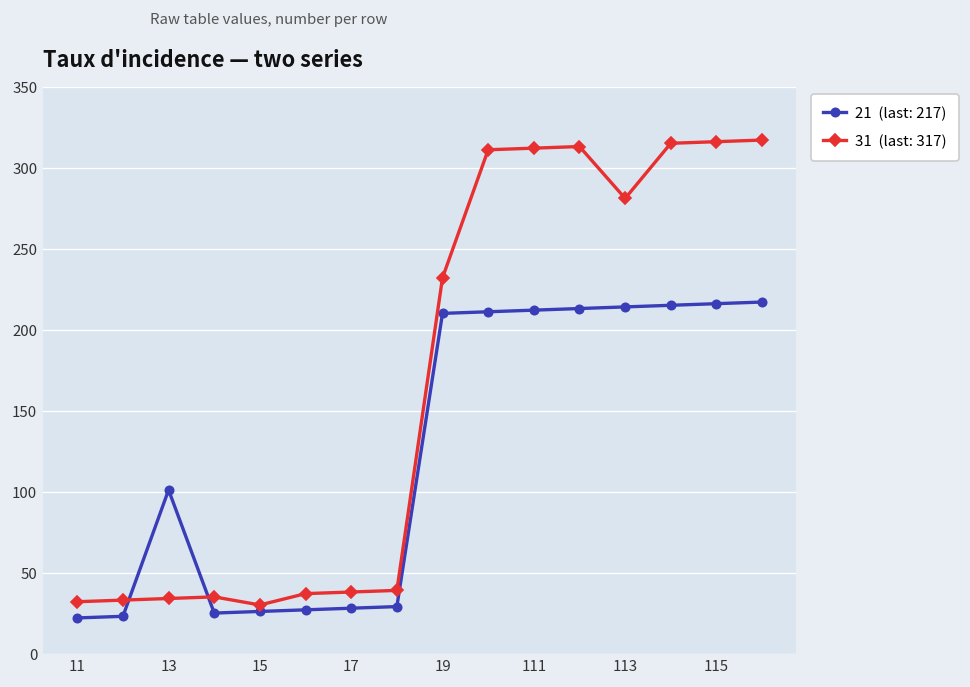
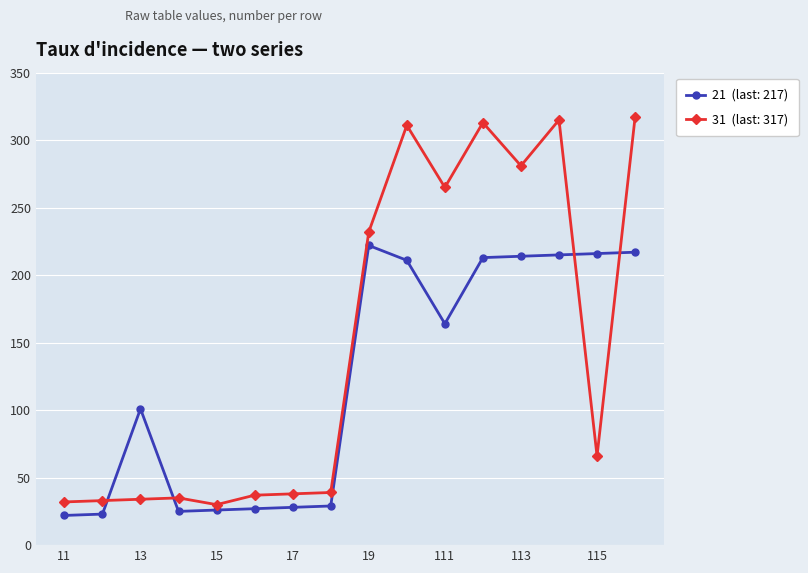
21 (last: 217), 19: 210 -> 222
21 (last: 217), 111: 212 -> 164
31 (last: 317), 111: 312 -> 265
31 (last: 317), 115: 316 -> 66
